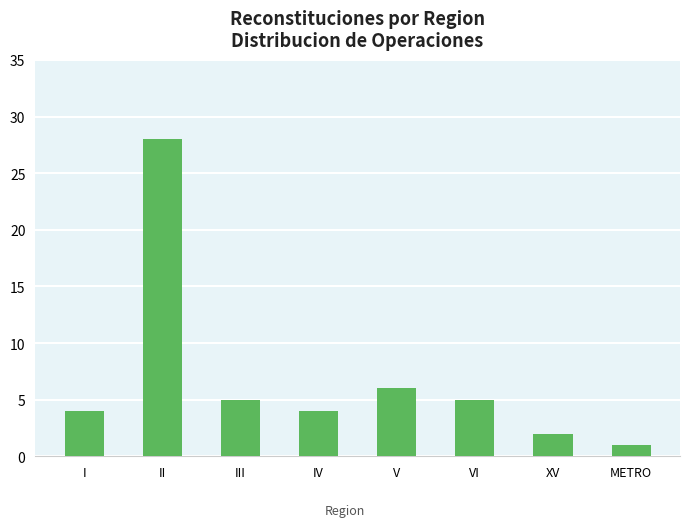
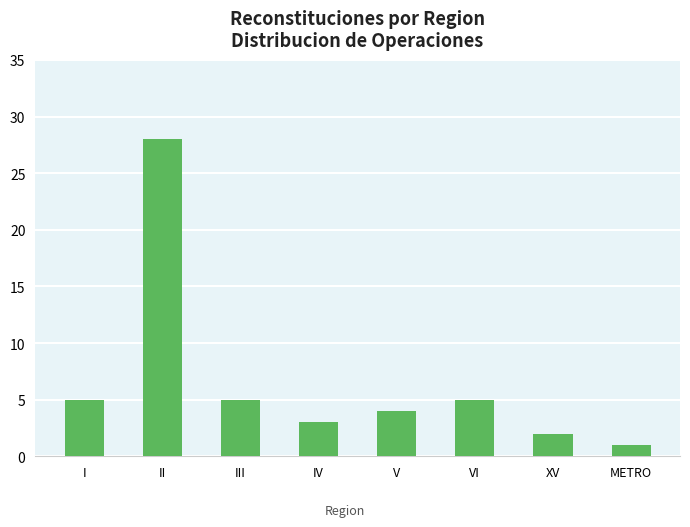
I: 4 -> 5
IV: 4 -> 3
V: 6 -> 4
